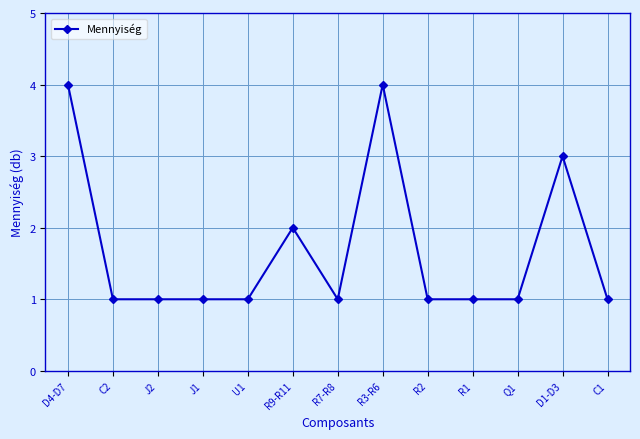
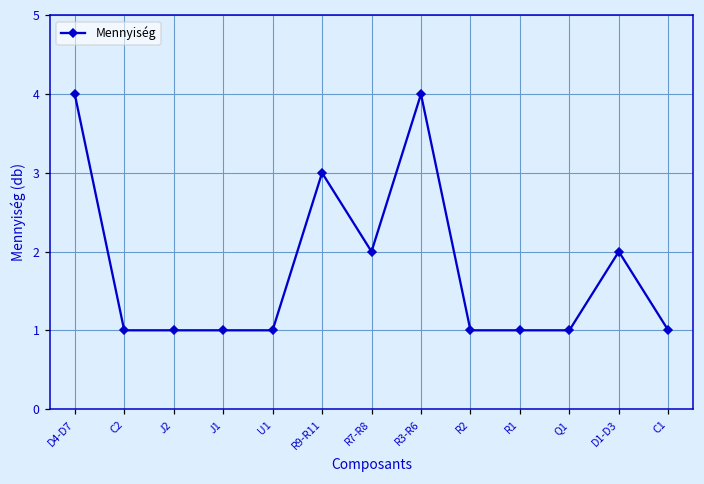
R9-R11: 2 -> 3
R7-R8: 1 -> 2
D1-D3: 3 -> 2
